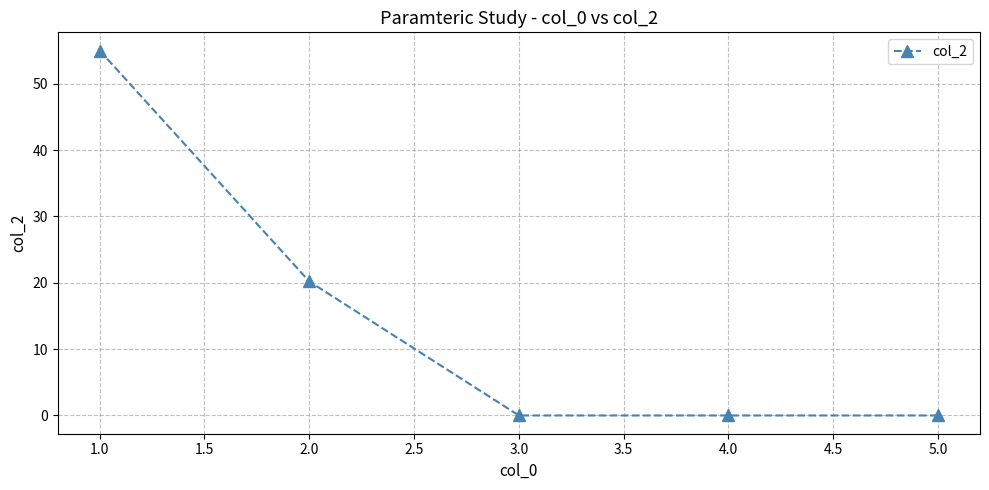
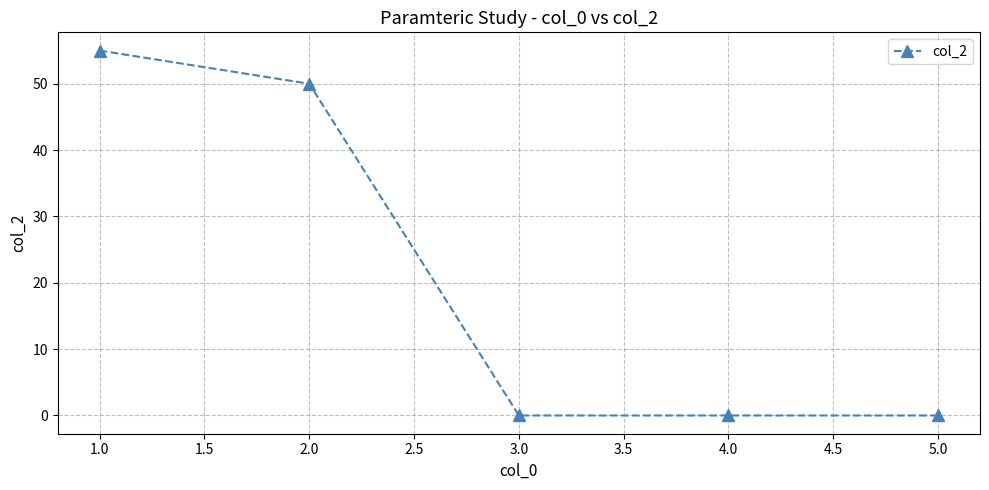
2.0: 20 -> 50
